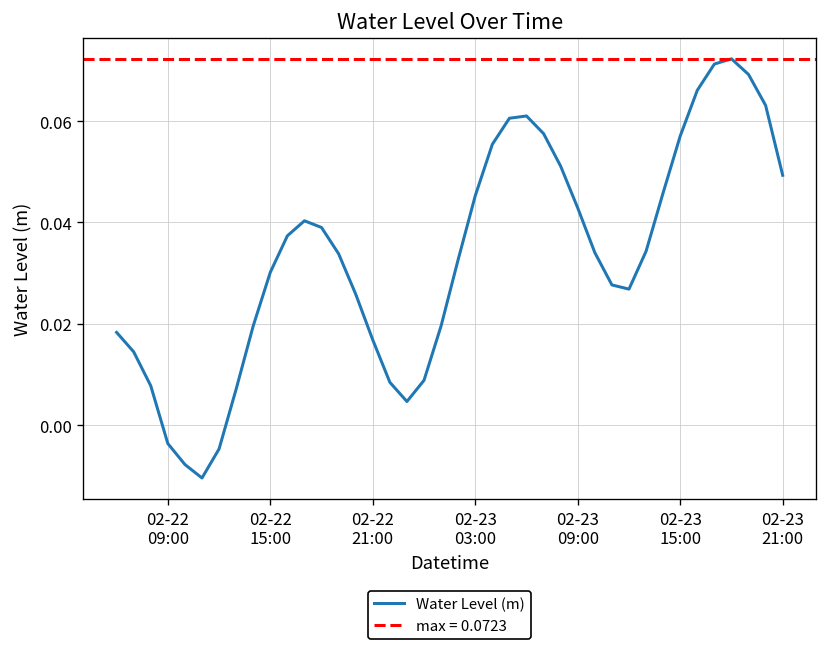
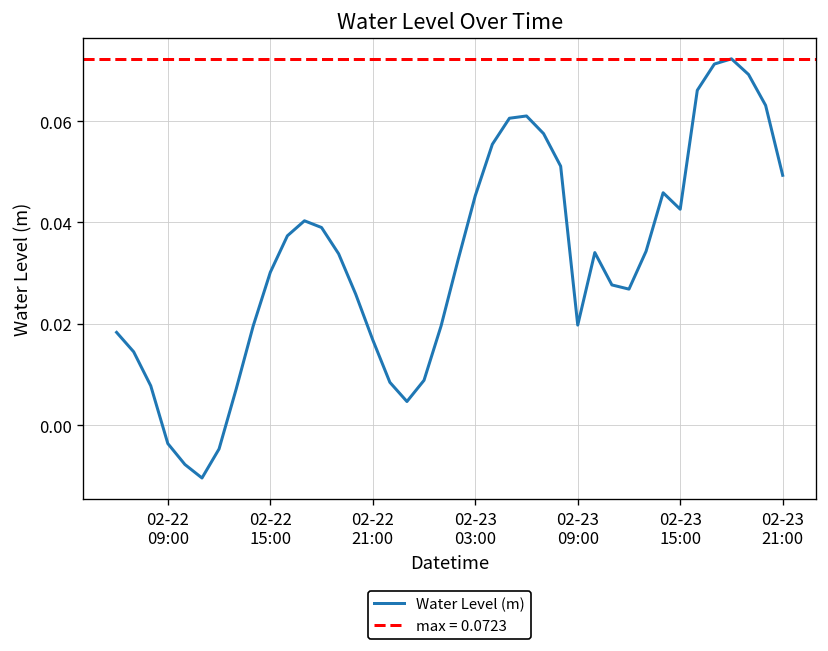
02-23 09:00: 0.043 -> 0.020
02-23 15:00: 0.057 -> 0.043
